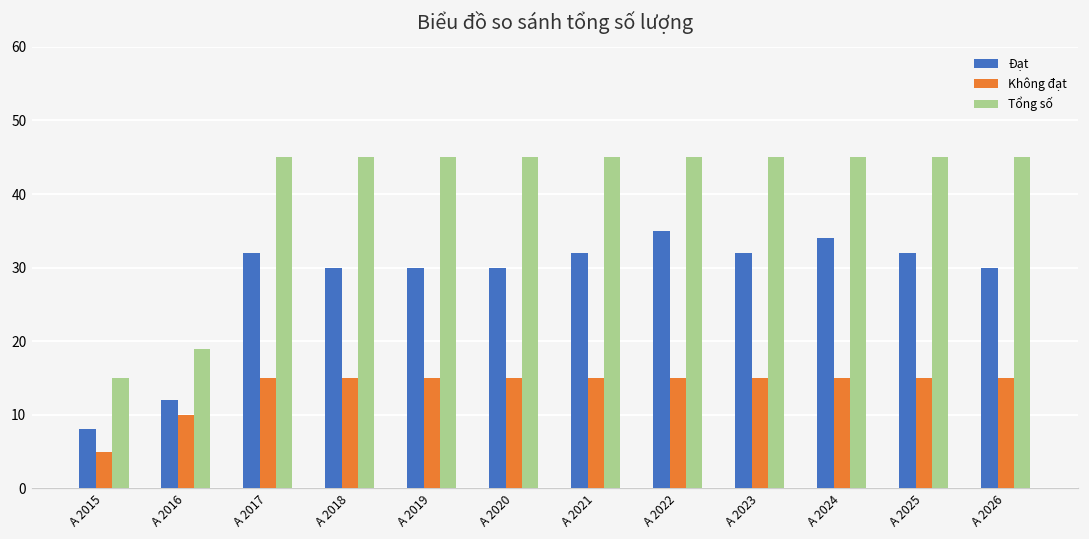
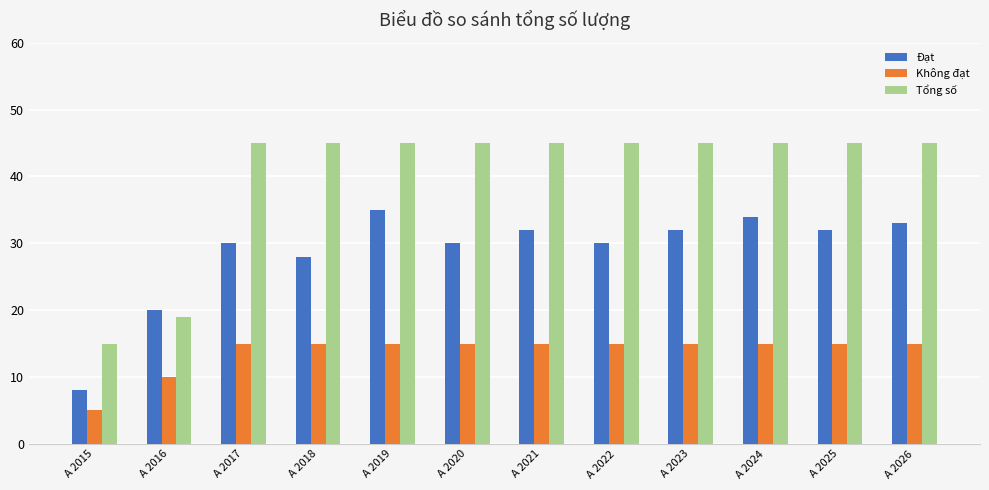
Đạt, A 2016: 12 -> 20
Đạt, A 2017: 32 -> 30
Đạt, A 2018: 30 -> 28
Đạt, A 2019: 30 -> 35
Đạt, A 2022: 35 -> 30
Đạt, A 2026: 30 -> 33
